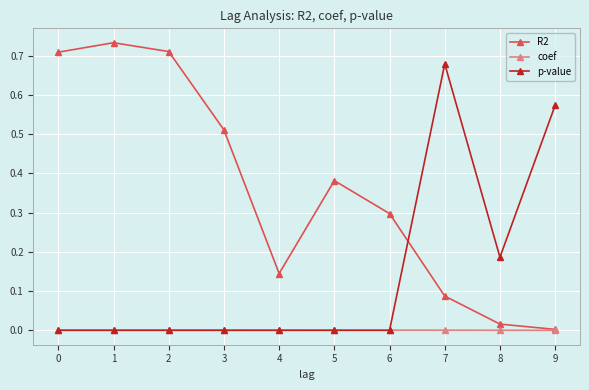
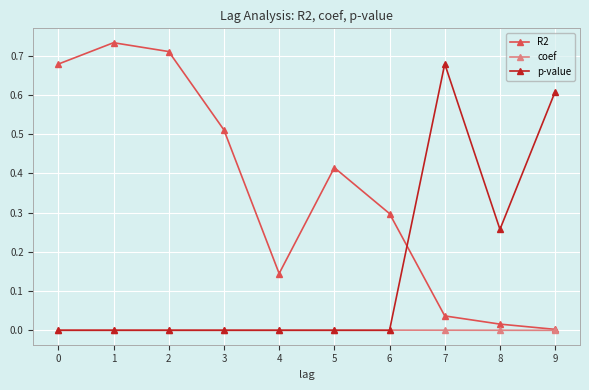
R2, 0: 0.71 -> 0.68
R2, 5: 0.38 -> 0.41
R2, 7: 0.09 -> 0.04
p-value, 8: 0.19 -> 0.26
p-value, 9: 0.57 -> 0.61
